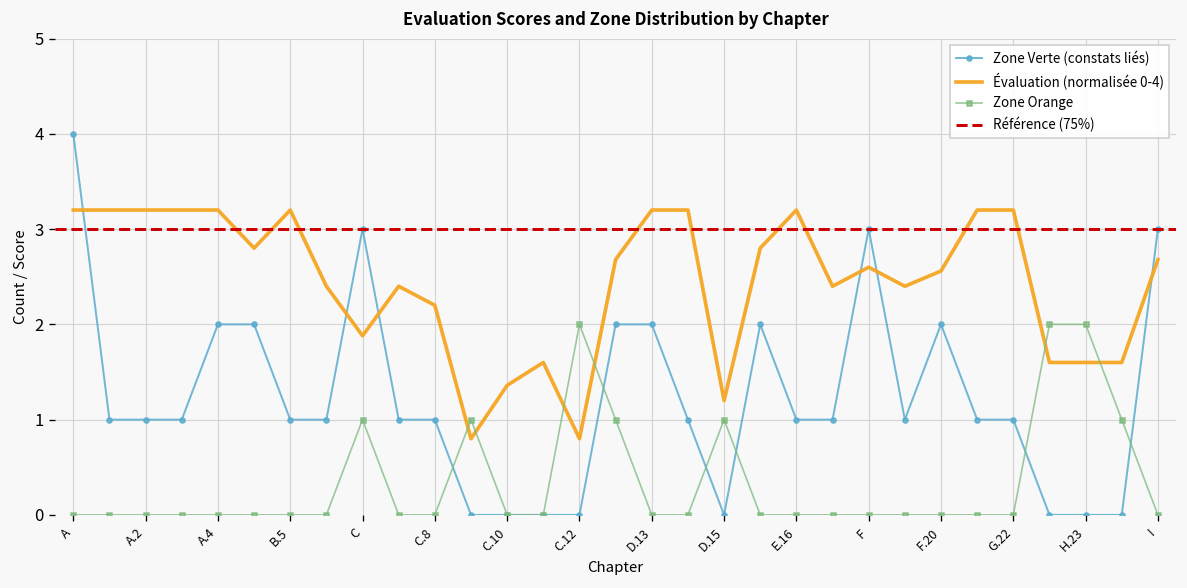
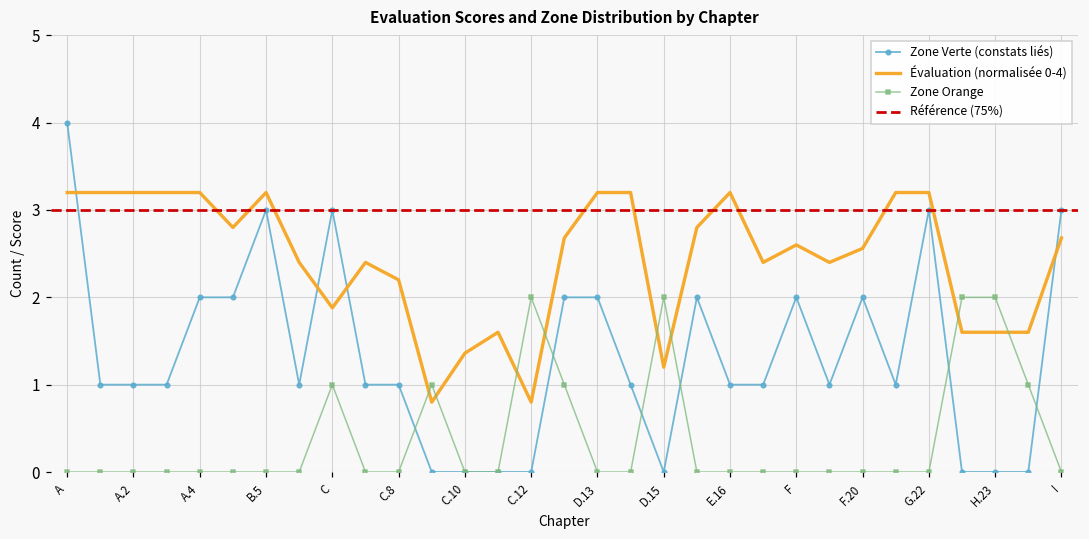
Zone Verte (constats liés), B.5: 1 -> 3
Zone Orange, D.15: 1 -> 2
Zone Verte (constats liés), F: 3 -> 2
Zone Verte (constats liés), G.22: 1 -> 3
